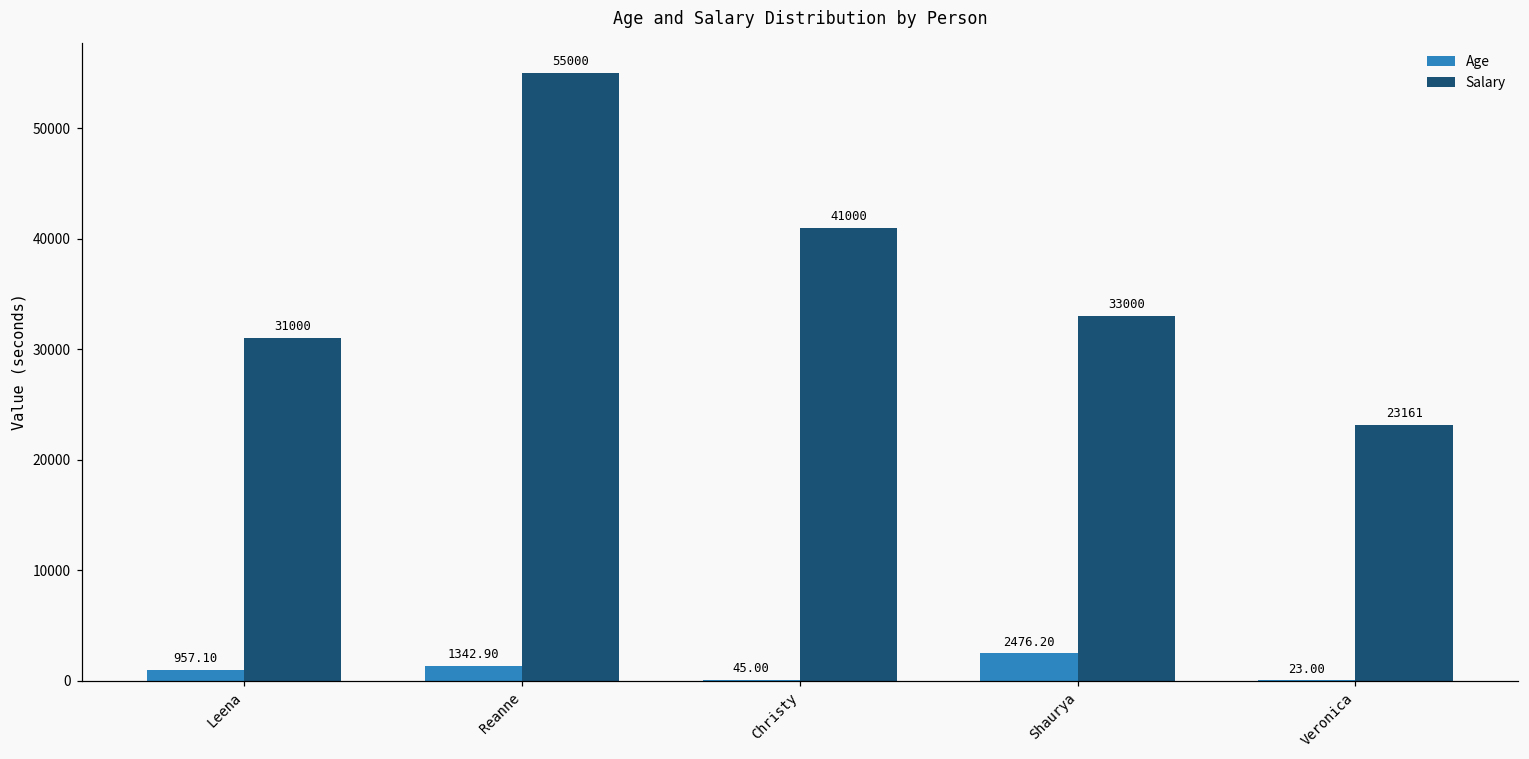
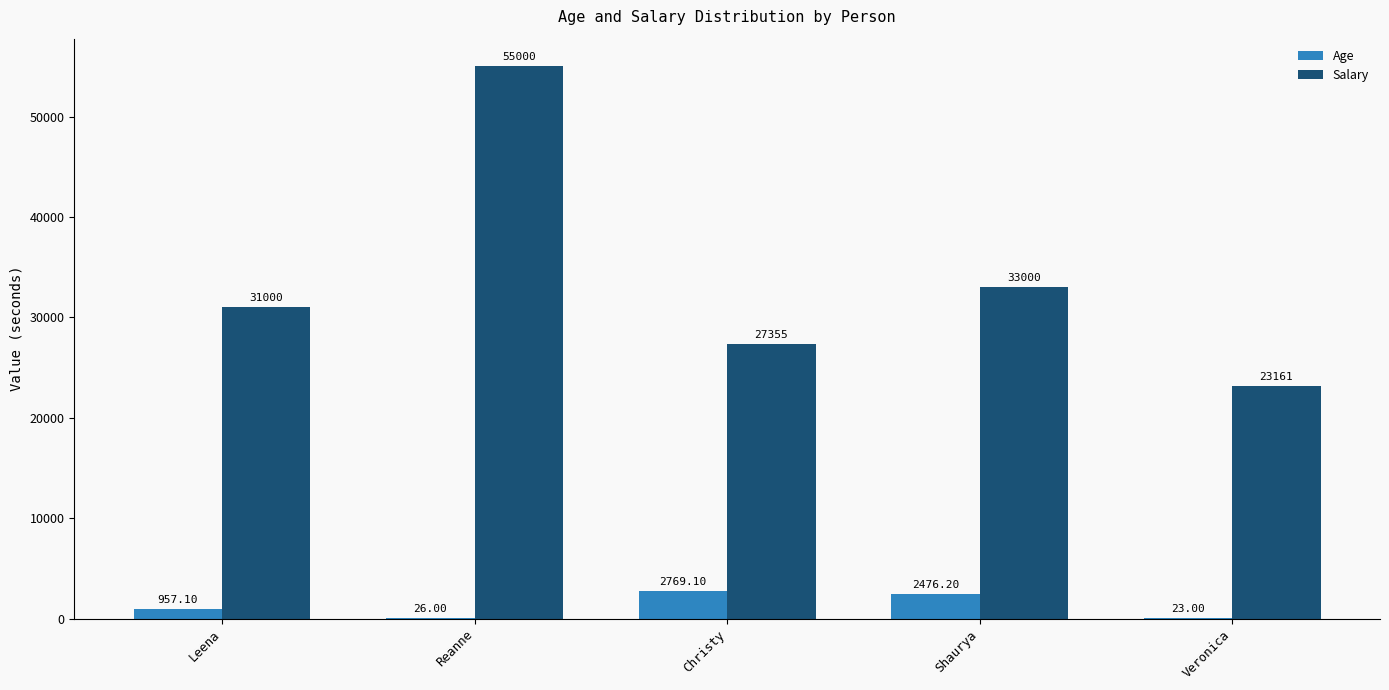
Age, Reanne: 1342.90 -> 26.00
Age, Christy: 45.00 -> 2769.10
Salary, Christy: 41000 -> 27355
